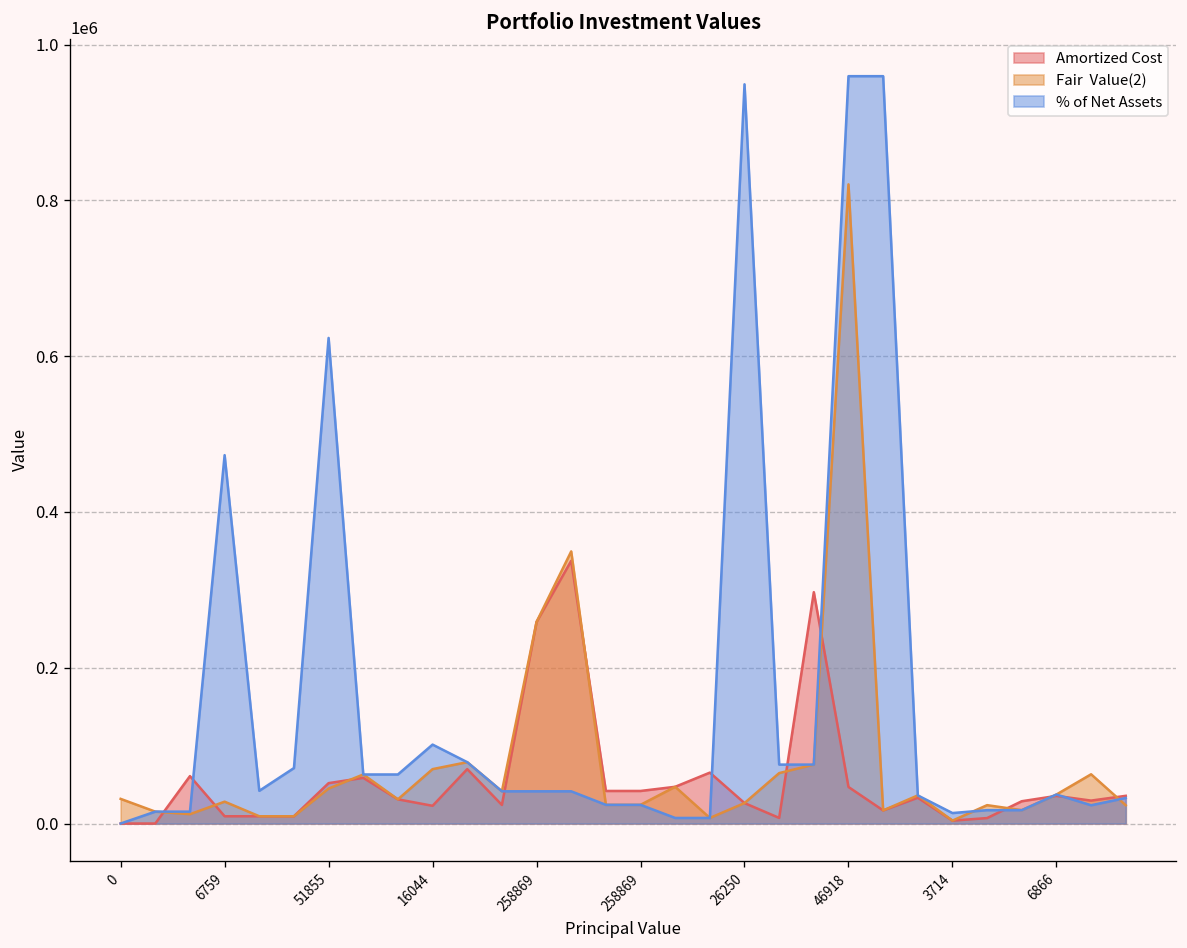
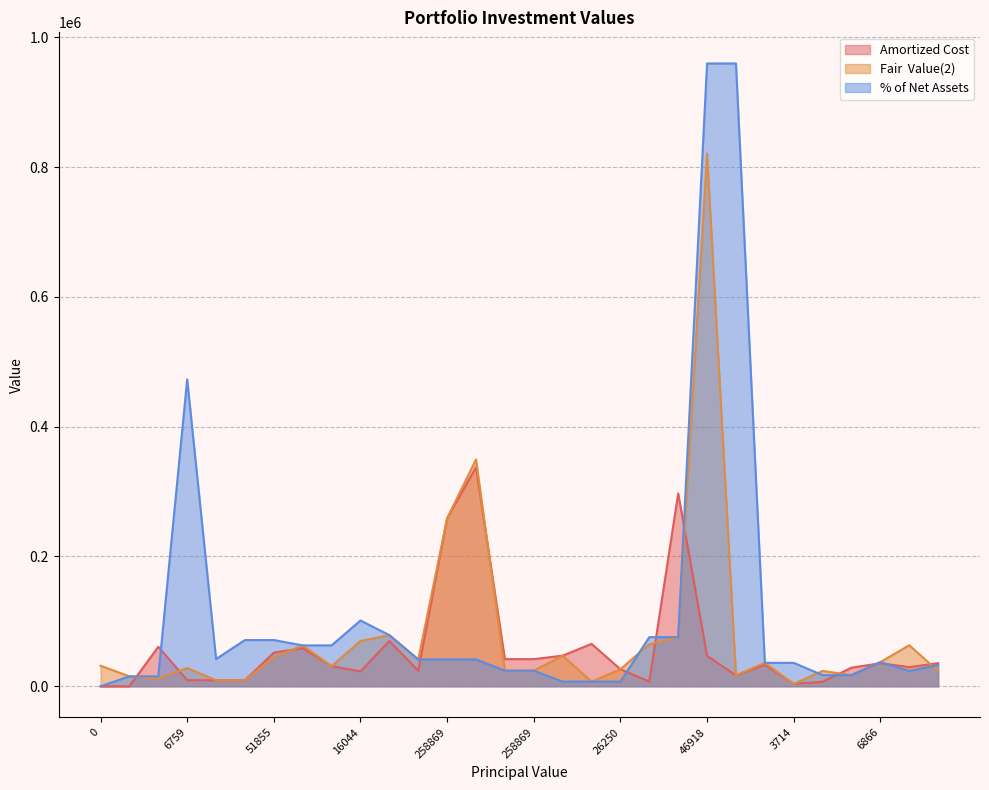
% of Net Assets, 51855: 620000 -> 70000
% of Net Assets, 26250: 950000 -> 10000
% of Net Assets, 3714: 10000 -> 40000
